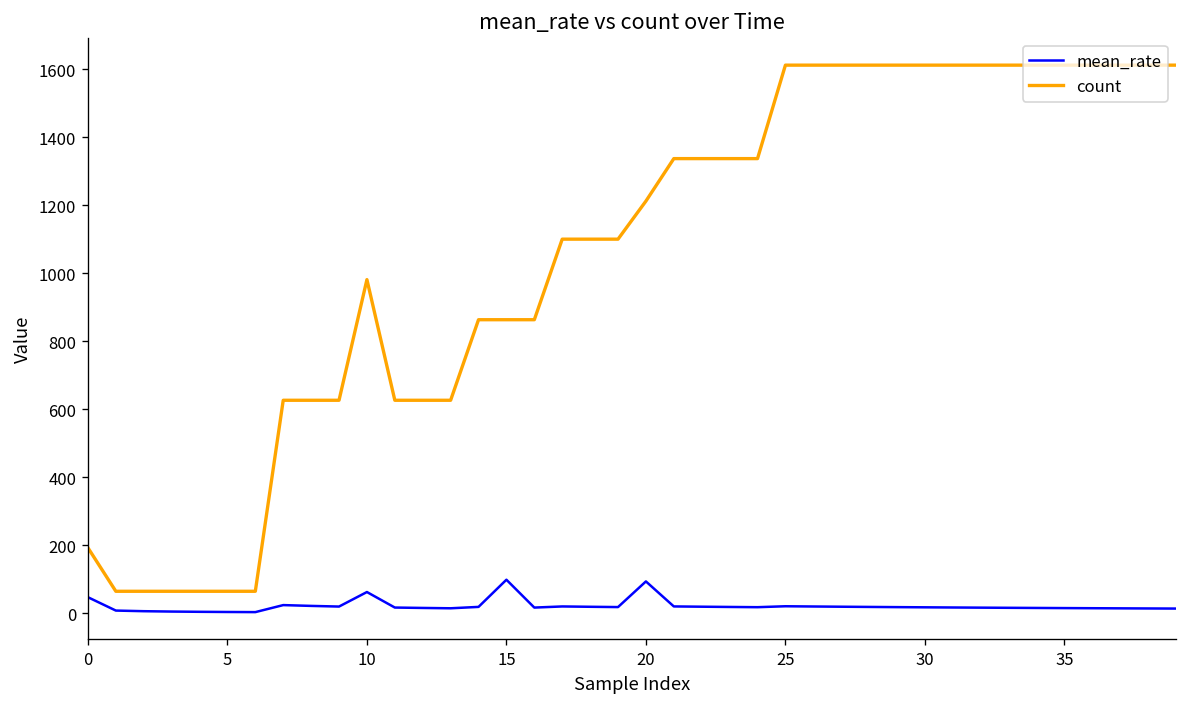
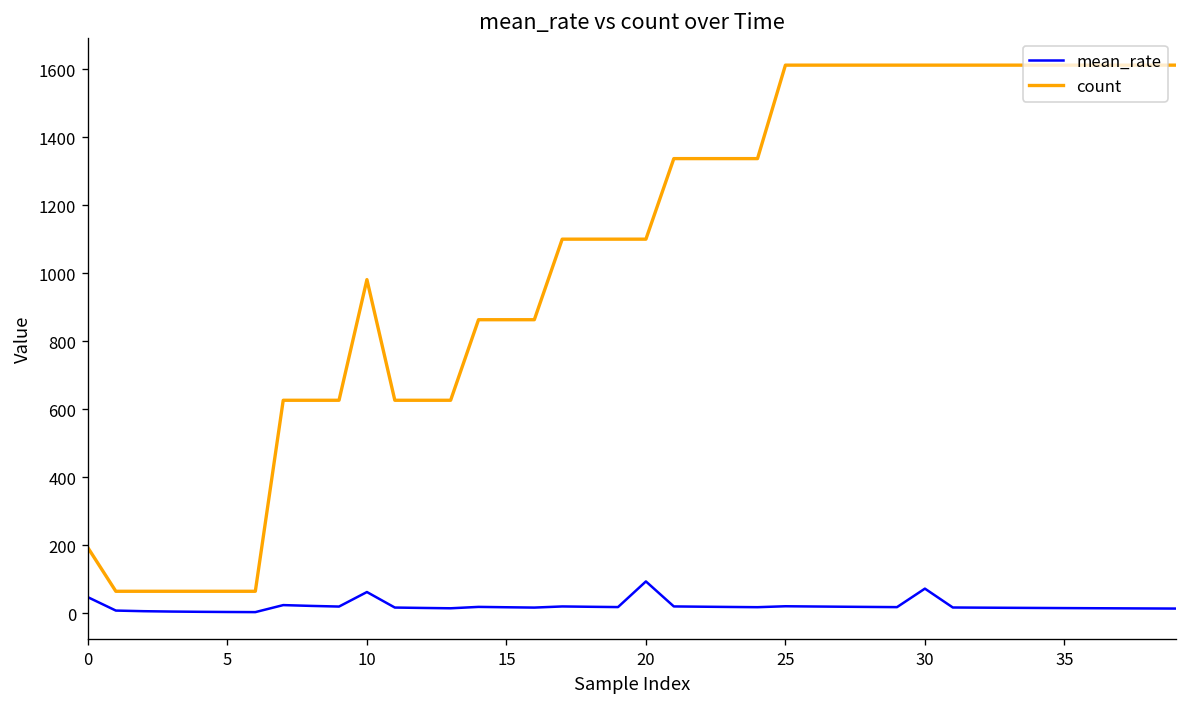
mean_rate, 15: 100 -> 20
count, 20: 1210 -> 1100
mean_rate, 30: 20 -> 70
